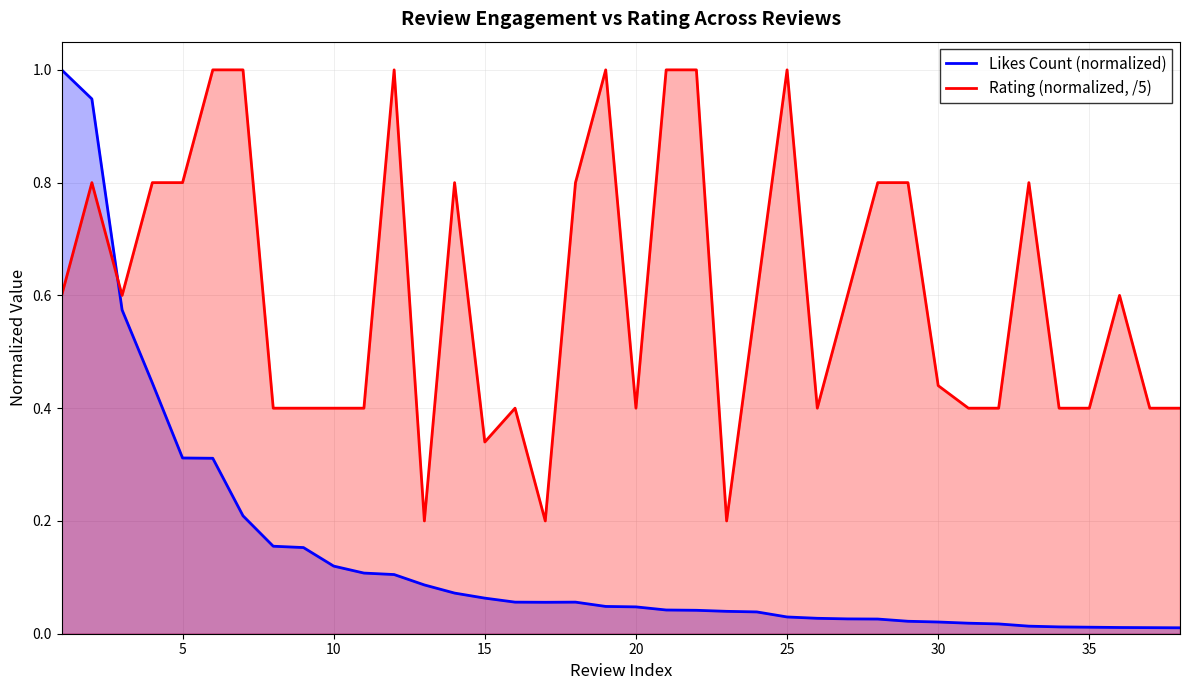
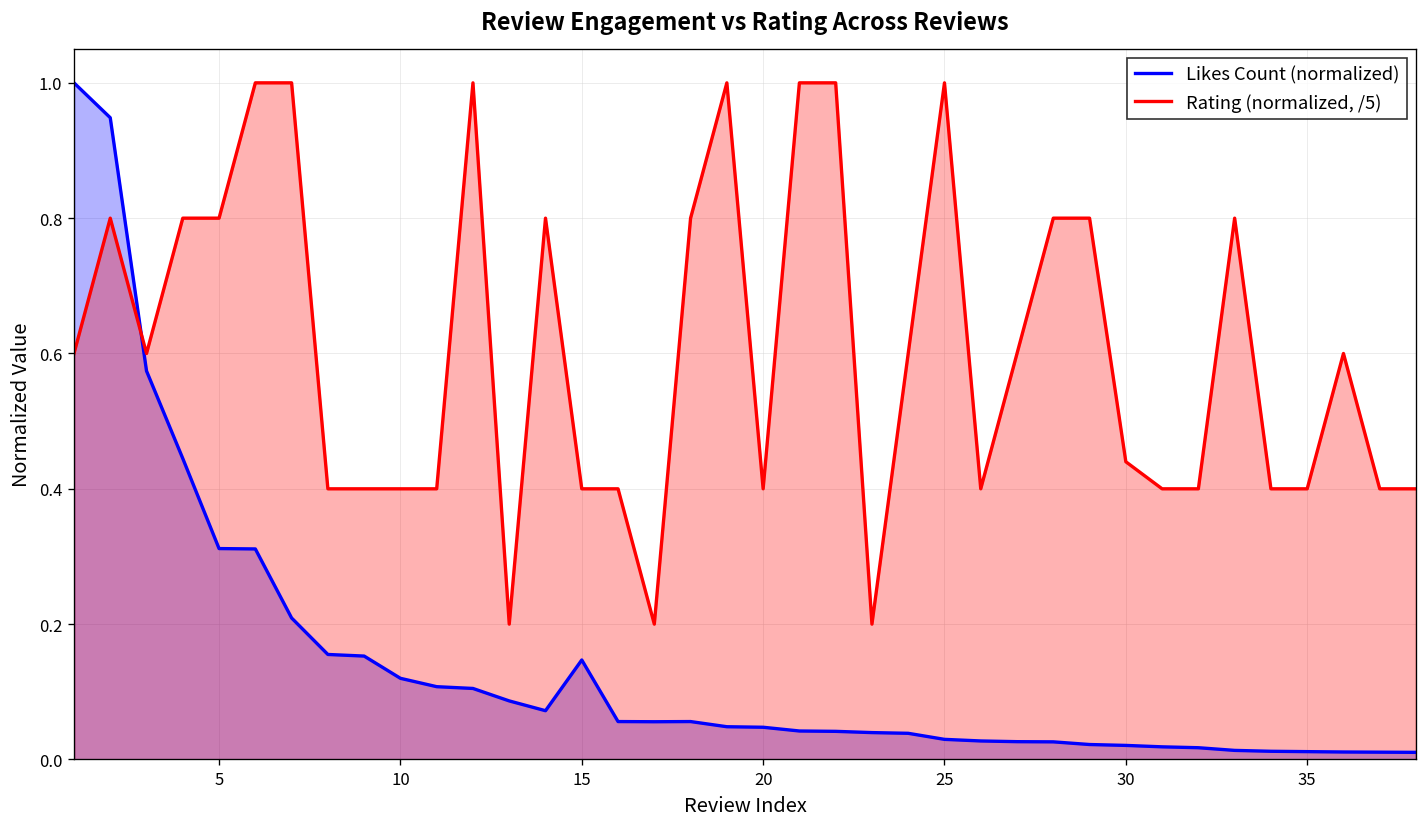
Likes Count (normalized), 15: 0.06 -> 0.15
Rating (normalized, /5), 15: 0.34 -> 0.40
